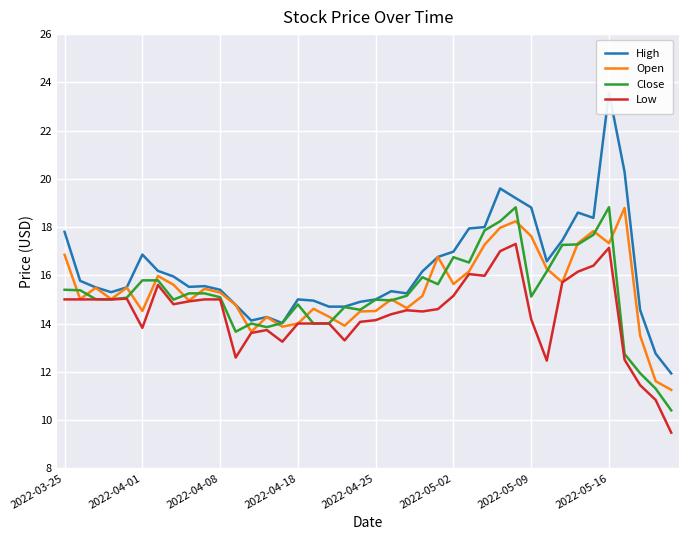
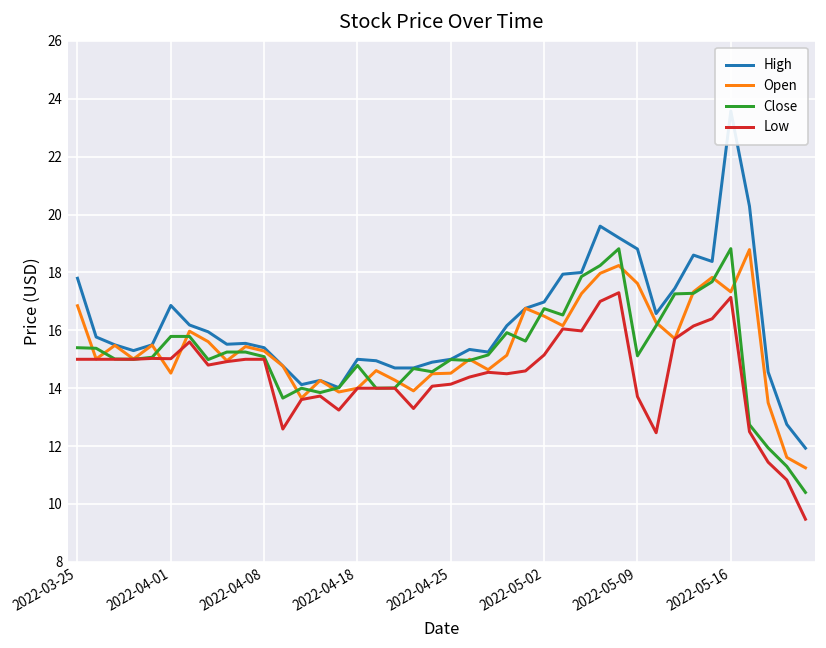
Low, 2022-04-01: 13.8 -> 15.0
Open, 2022-05-02: 15.6 -> 16.5
Low, 2022-05-09: 14.2 -> 13.7
